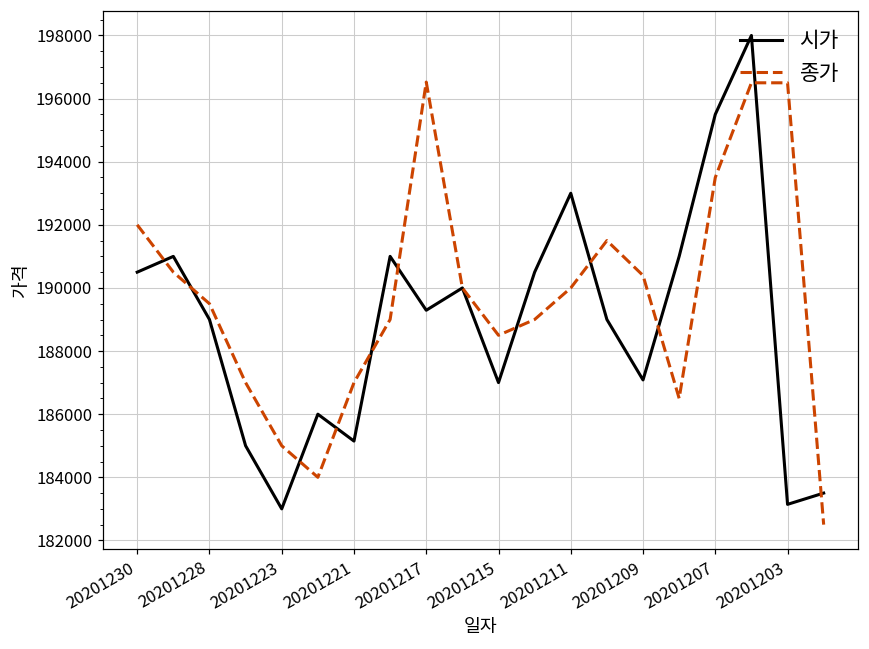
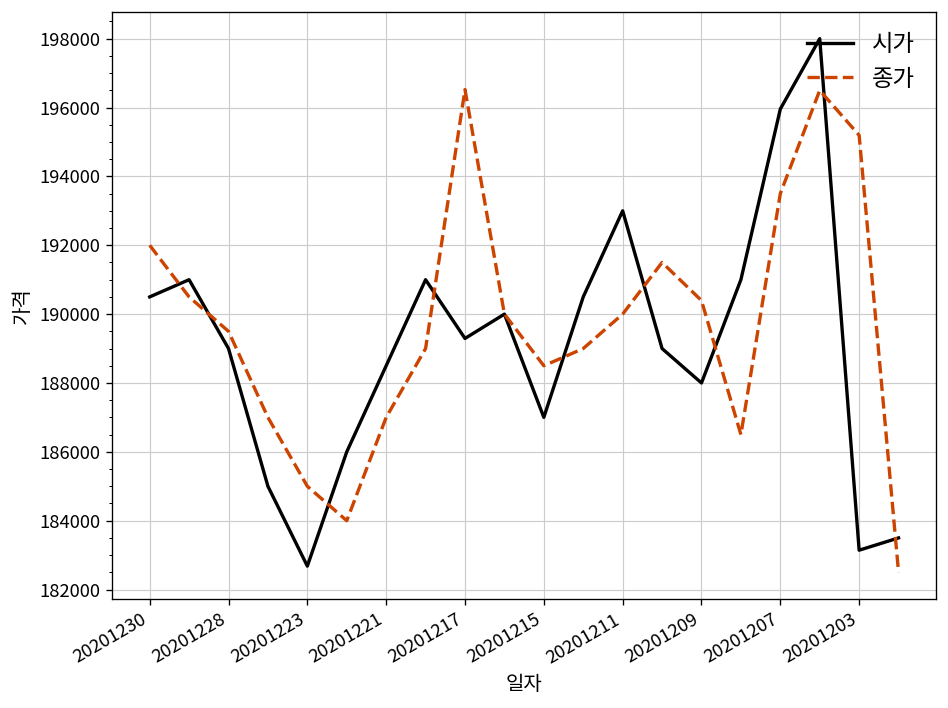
시가, 20201223: 183000 -> 182700
시가, 20201221: 185100 -> 188500
시가, 20201209: 187100 -> 188000
시가, 20201207: 195500 -> 196000
종가, 20201203: 196500 -> 195200
